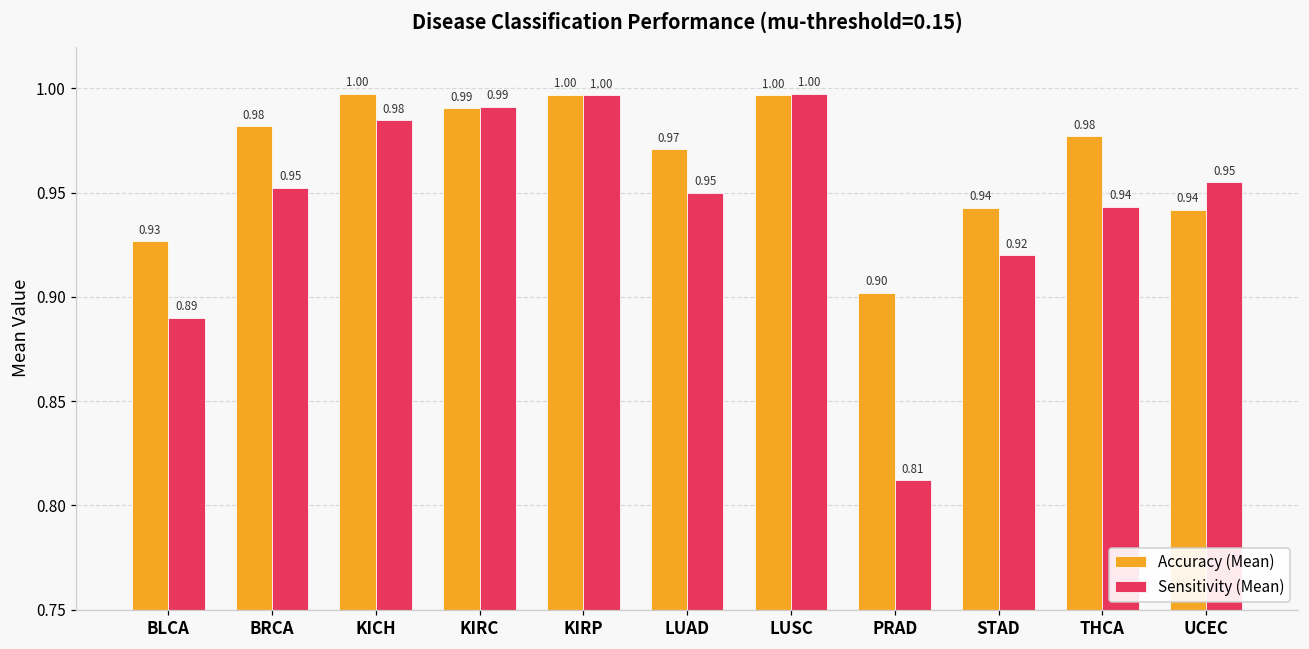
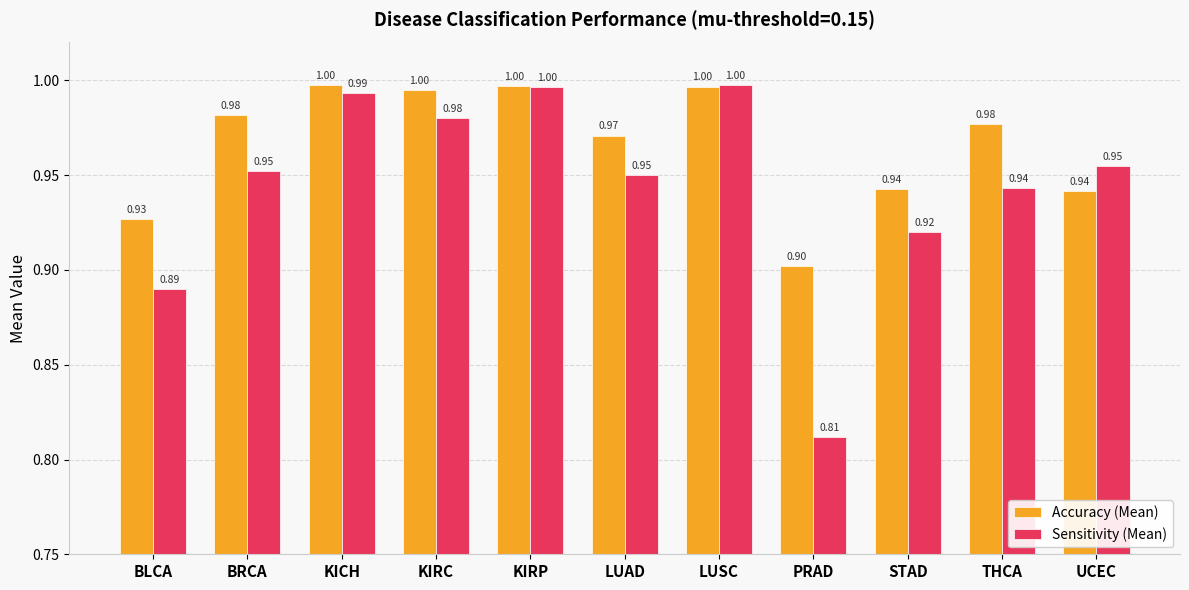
Sensitivity (Mean), KICH: 0.98 -> 0.99
Accuracy (Mean), KIRC: 0.99 -> 1.00
Sensitivity (Mean), KIRC: 0.99 -> 0.98
